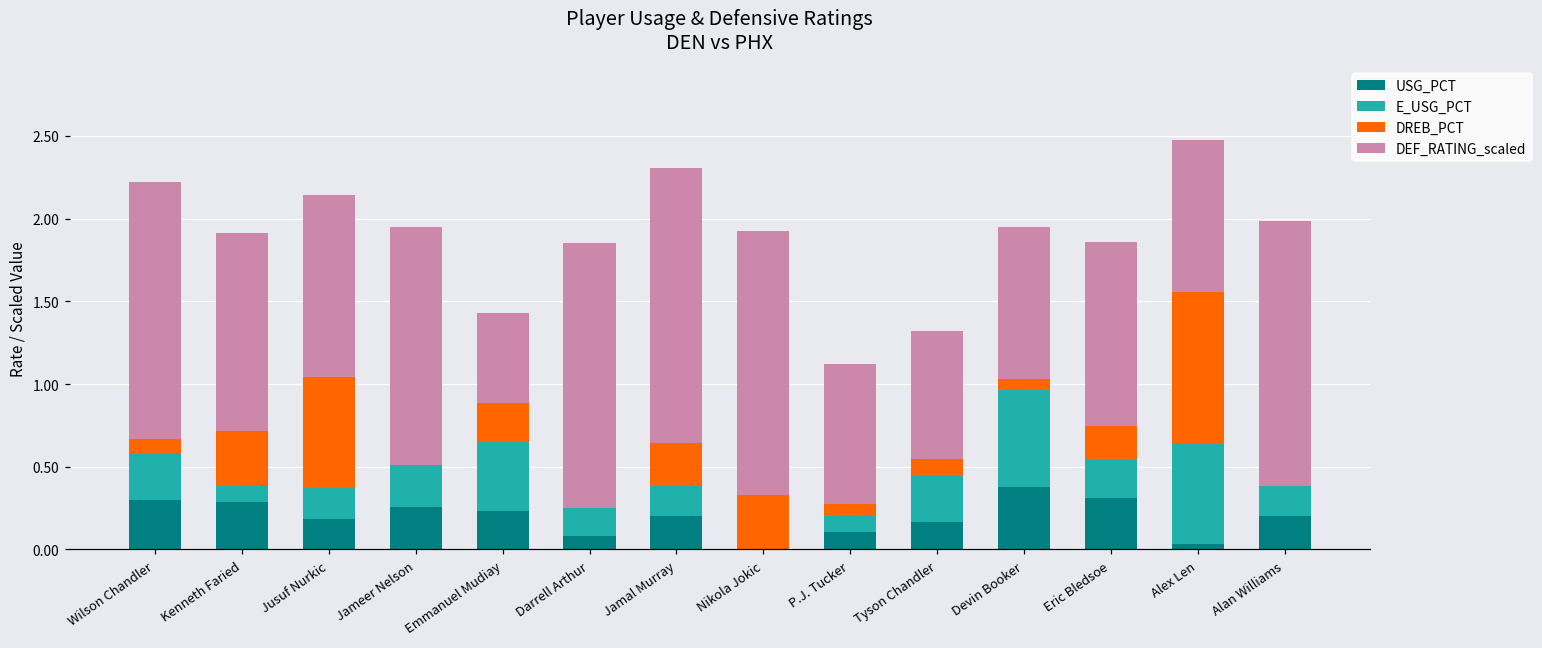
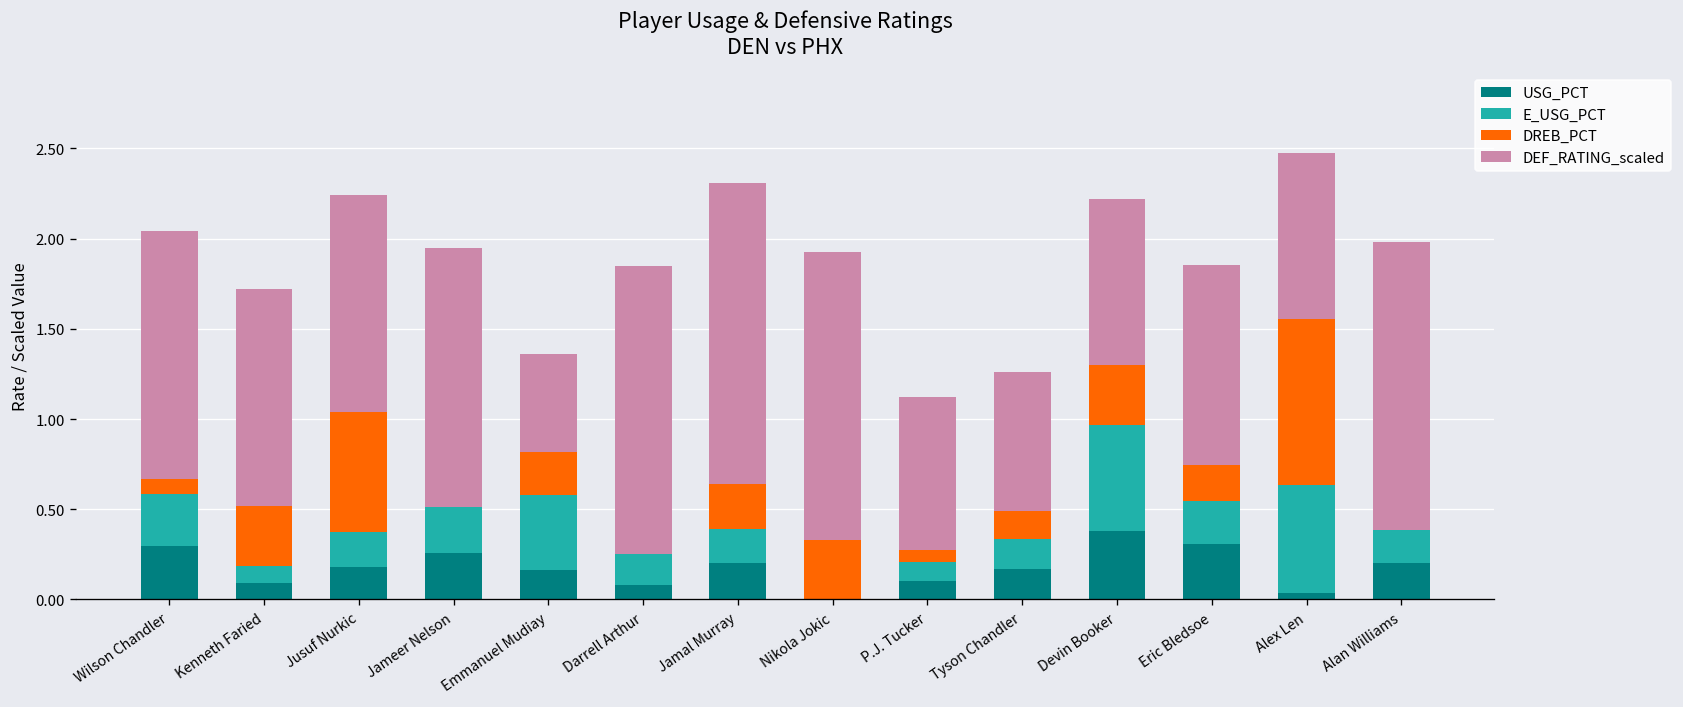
DEF_RATING_scaled, Wilson Chandler: 1.56 -> 1.38
USG_PCT, Kenneth Faried: 0.29 -> 0.09
DEF_RATING_scaled, Jusuf Nurkic: 1.1 -> 1.2
USG_PCT, Emmanuel Mudiay: 0.24 -> 0.17
E_USG_PCT, Tyson Chandler: 0.29 -> 0.17
DREB_PCT, Tyson Chandler: 0.09 -> 0.15
DREB_PCT, Devin Booker: 0.07 -> 0.33
